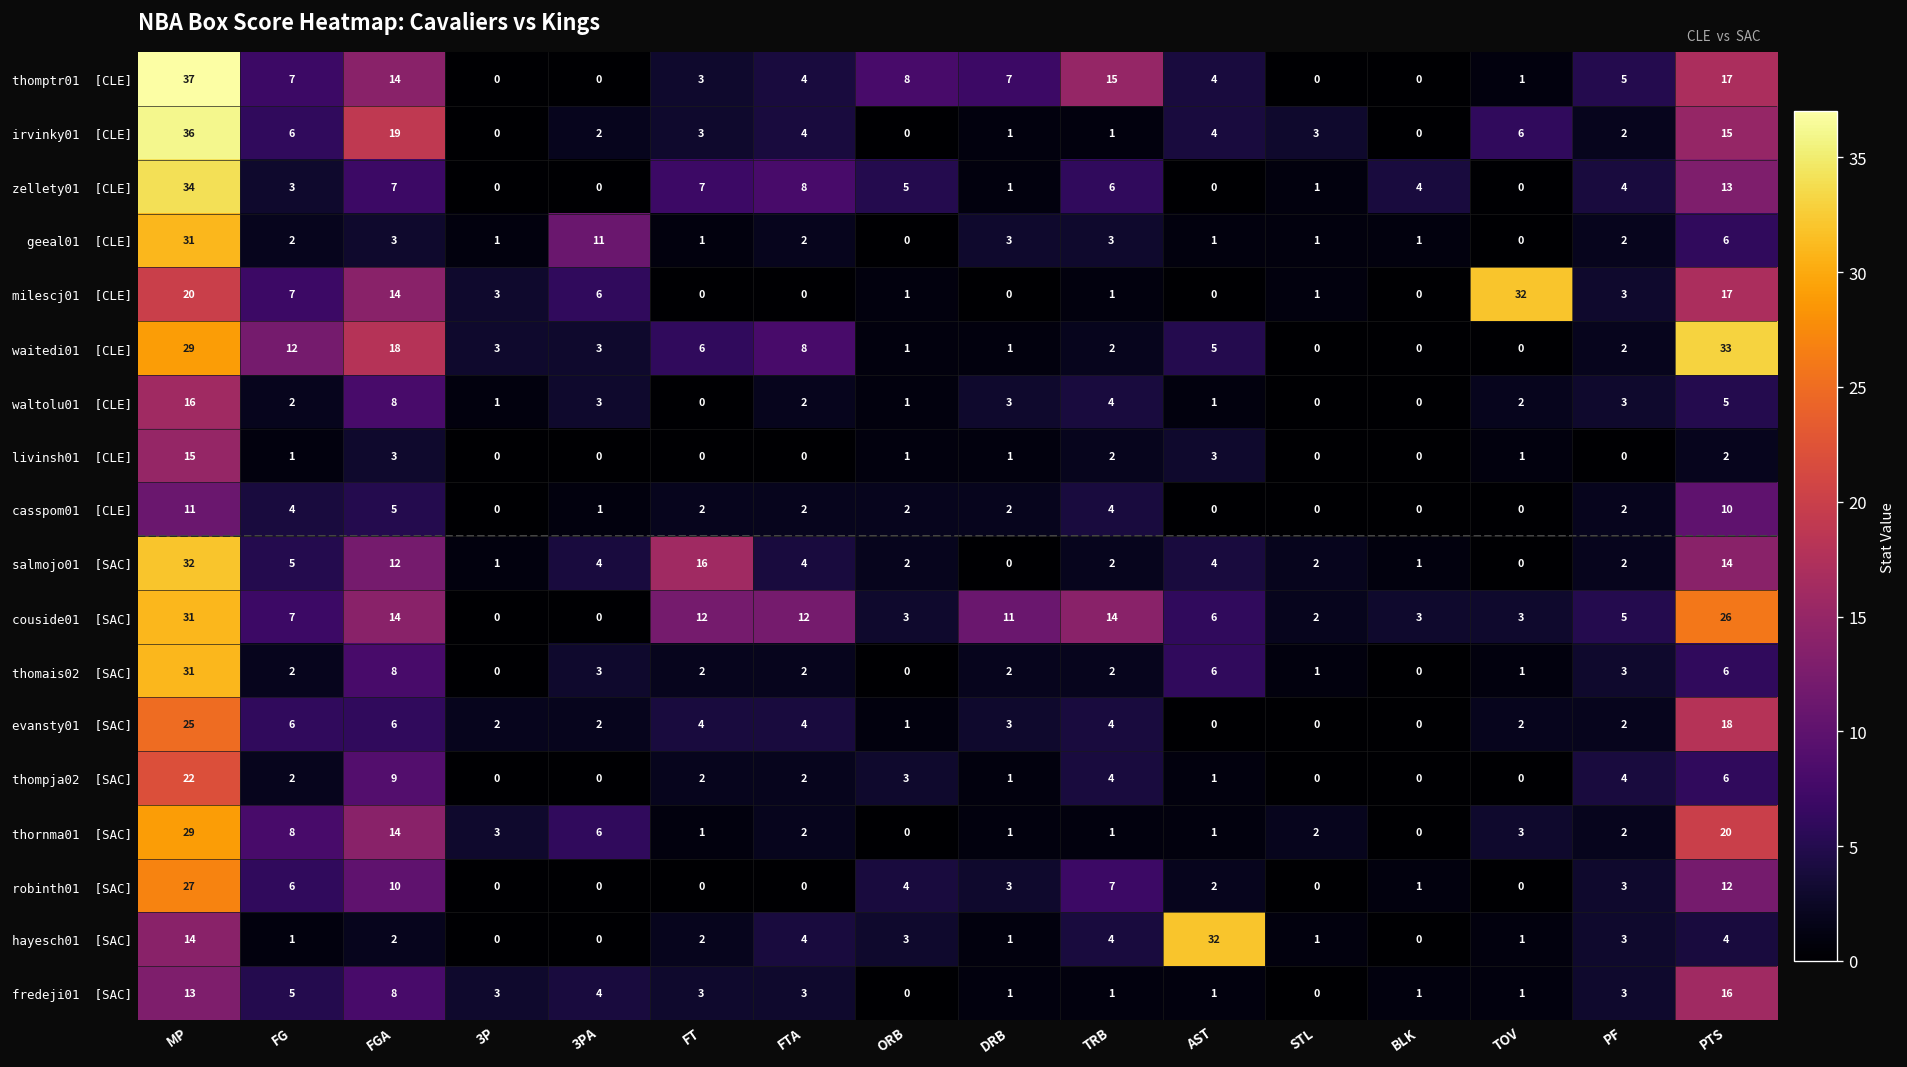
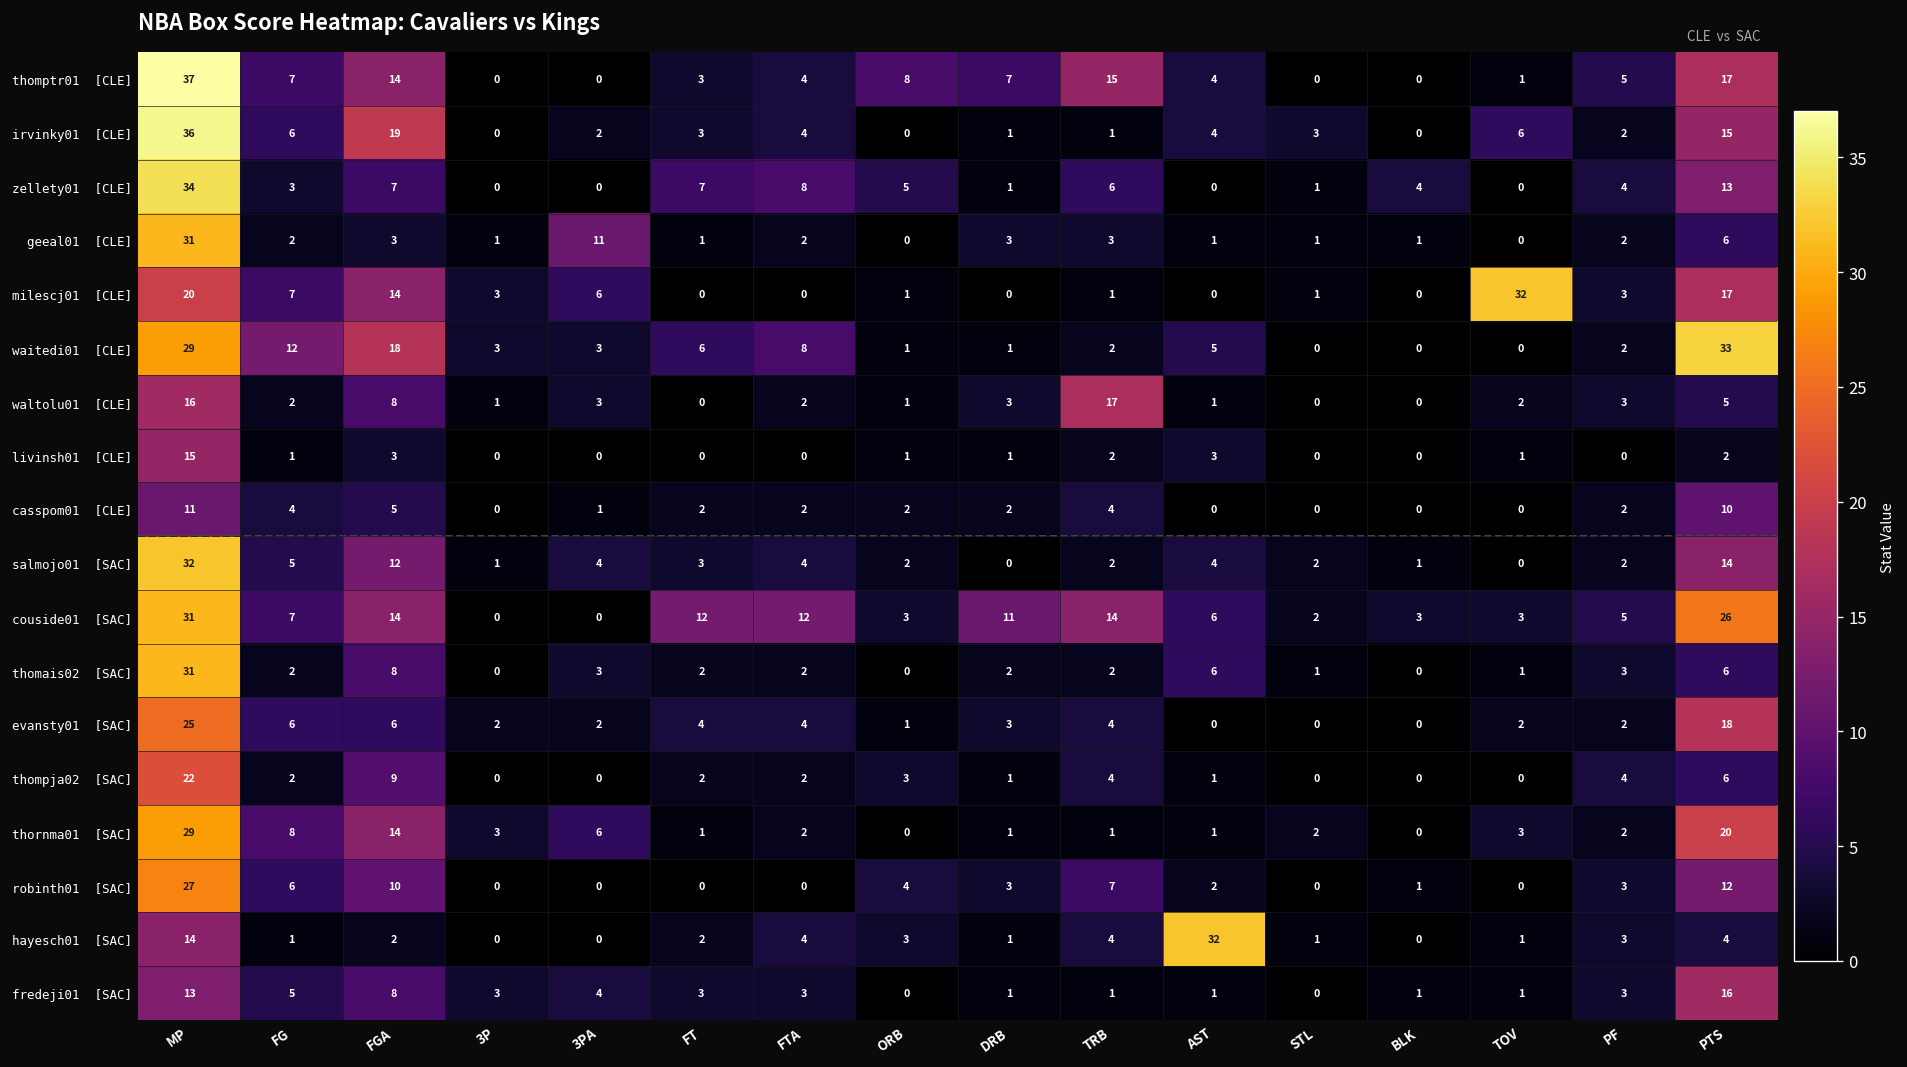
waltolu01 [CLE], TRB: 4 -> 17
salmojo01 [SAC], FT: 16 -> 3
